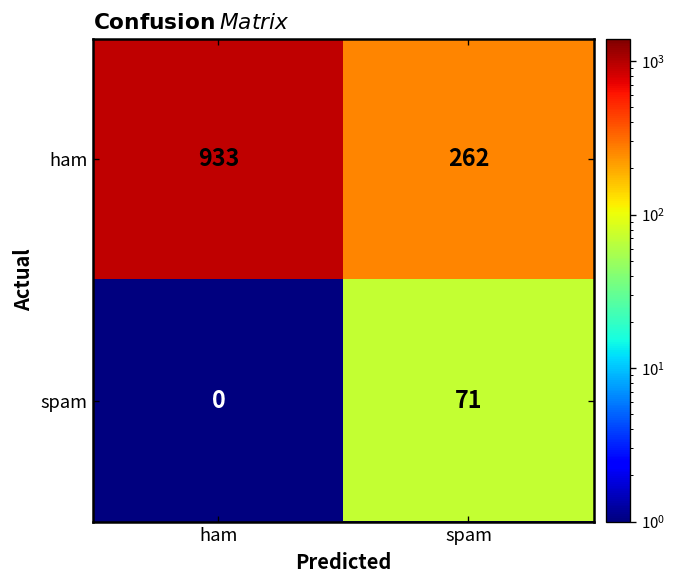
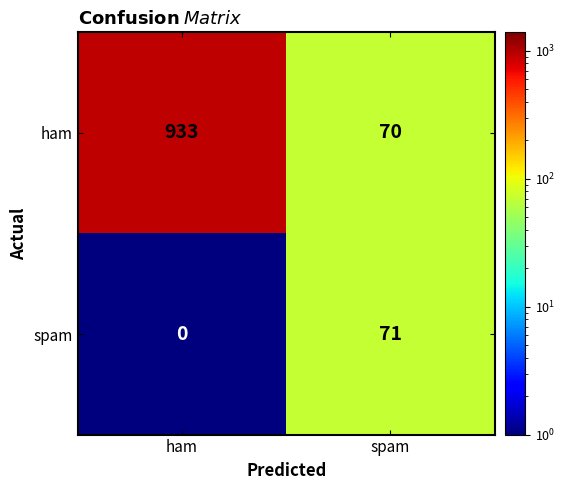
ham, spam: 262 -> 70
